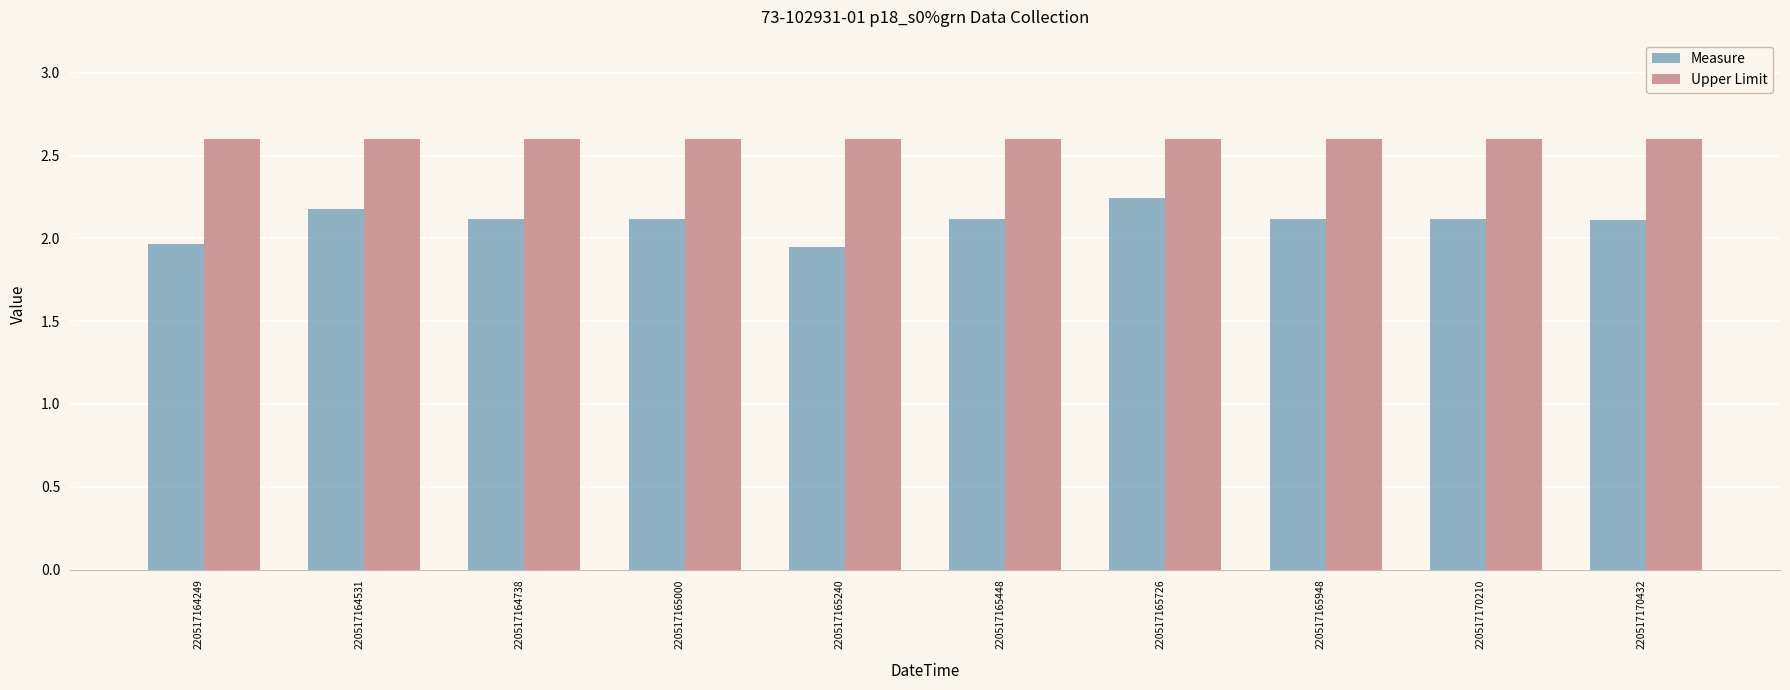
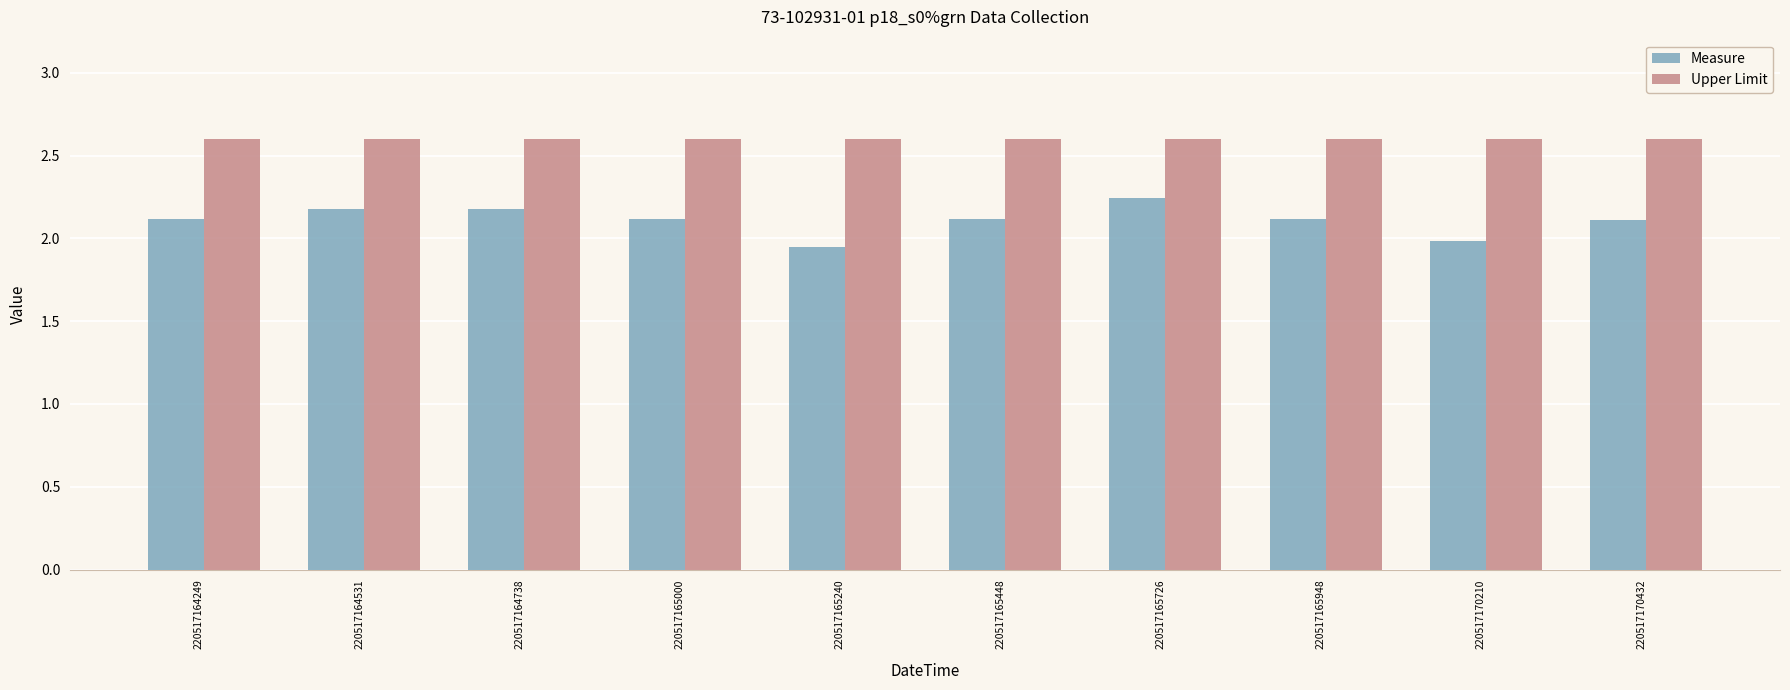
Measure, 220517164249: 1.96 -> 2.12
Measure, 220517164738: 2.12 -> 2.18
Measure, 220517170210: 2.11 -> 1.98
